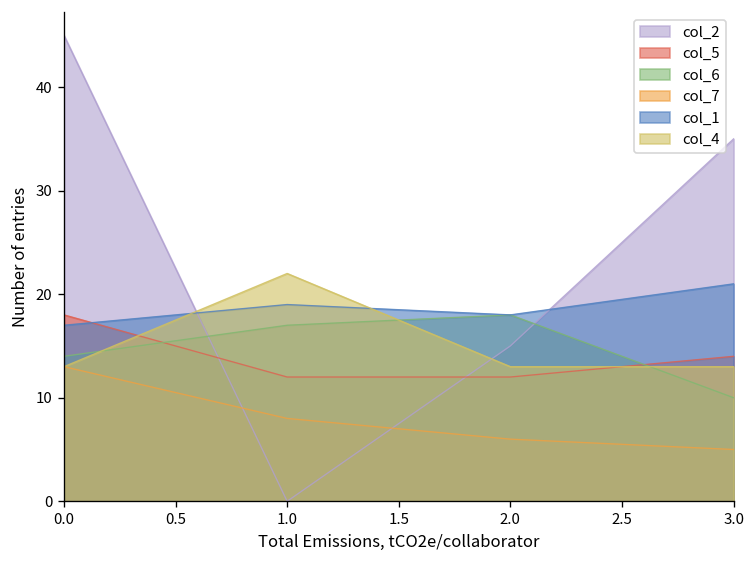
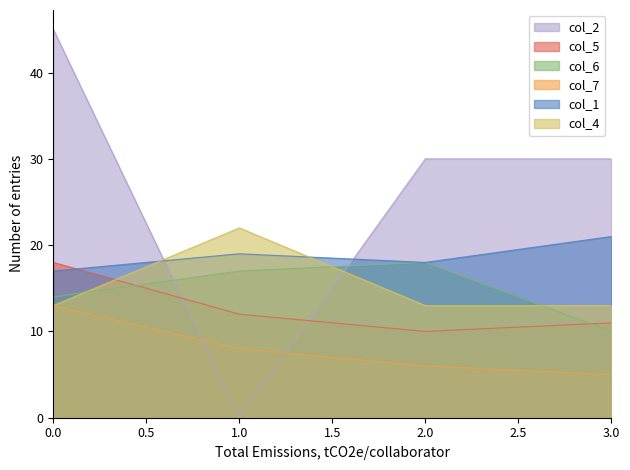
col_2, 2.0: 15 -> 30
col_5, 2.0: 12 -> 10
col_2, 3.0: 35 -> 30
col_5, 3.0: 14 -> 11
